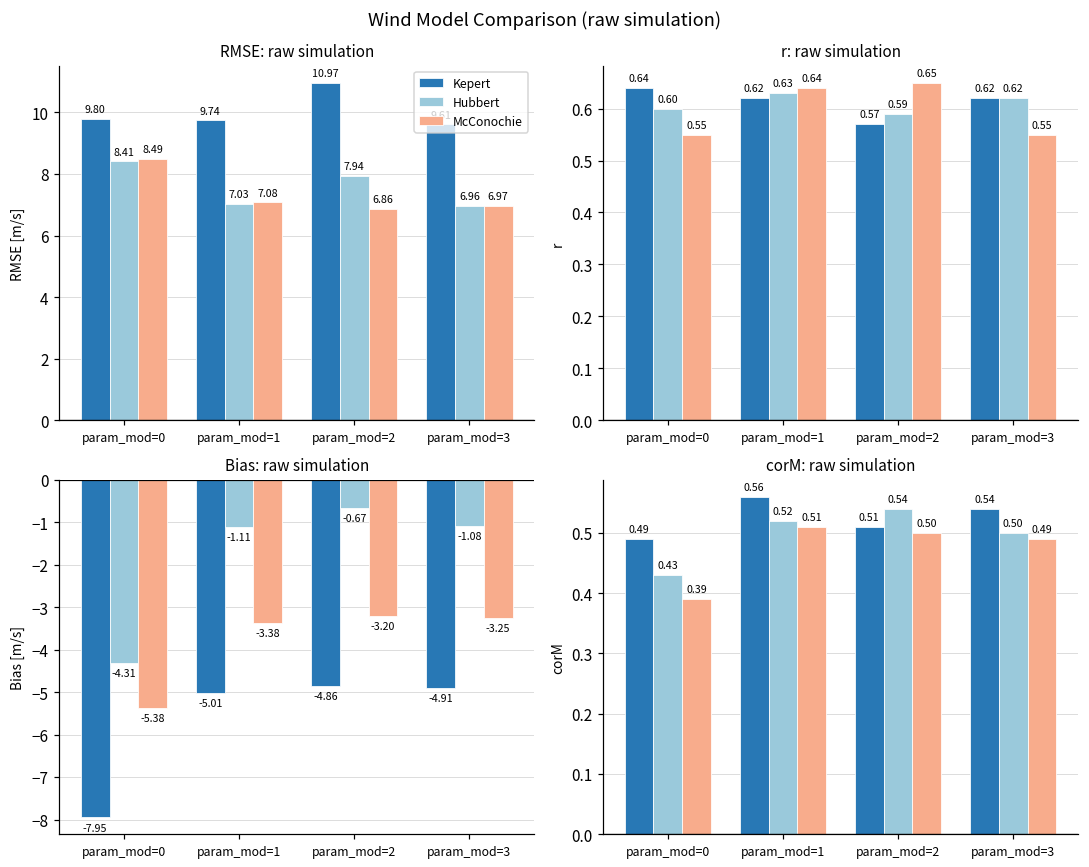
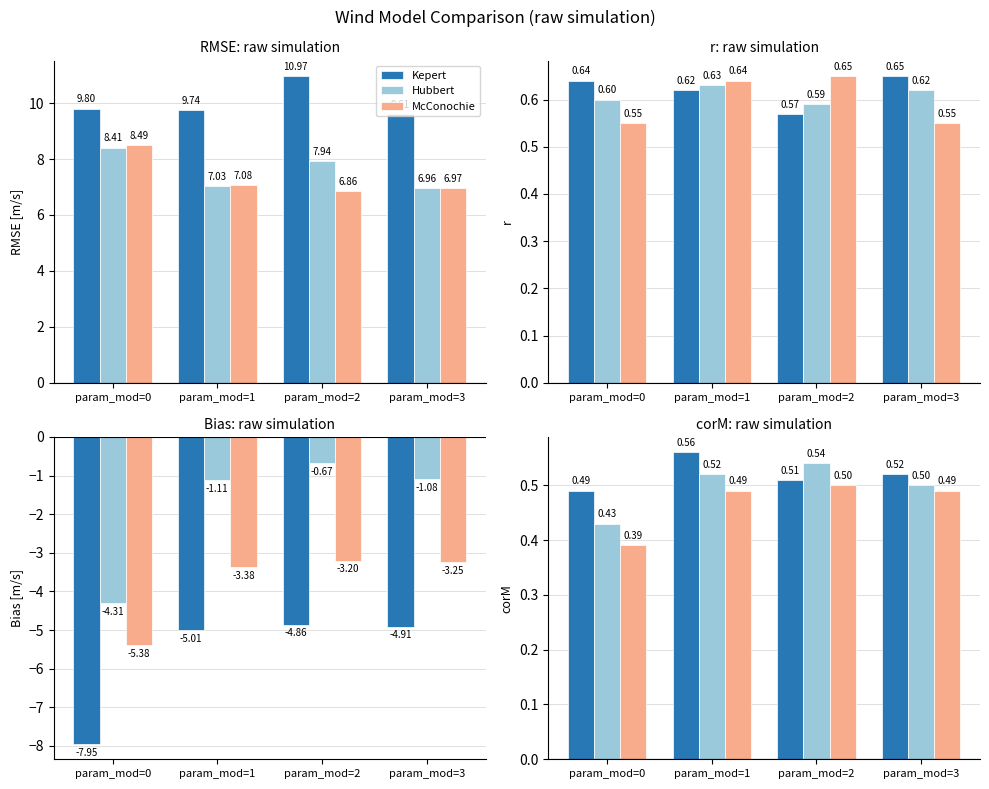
r: raw simulation, Kepert, param_mod=3: 0.62 -> 0.65
corM: raw simulation, McConochie, param_mod=1: 0.51 -> 0.49
corM: raw simulation, Kepert, param_mod=3: 0.54 -> 0.52
